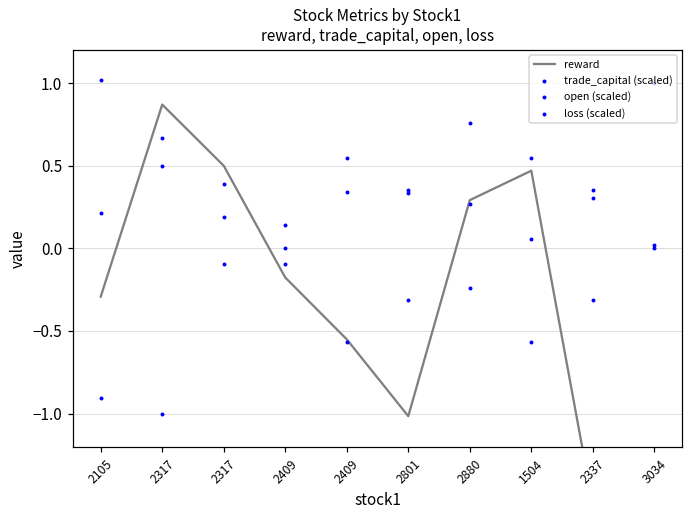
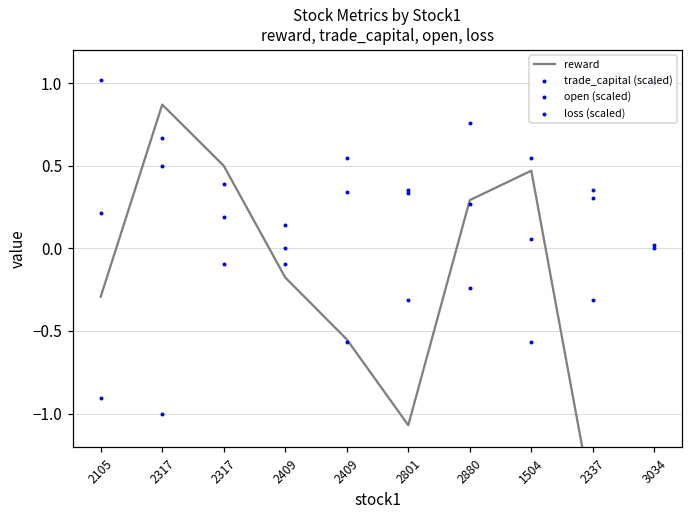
reward, 2801: -1.02 -> -1.07
